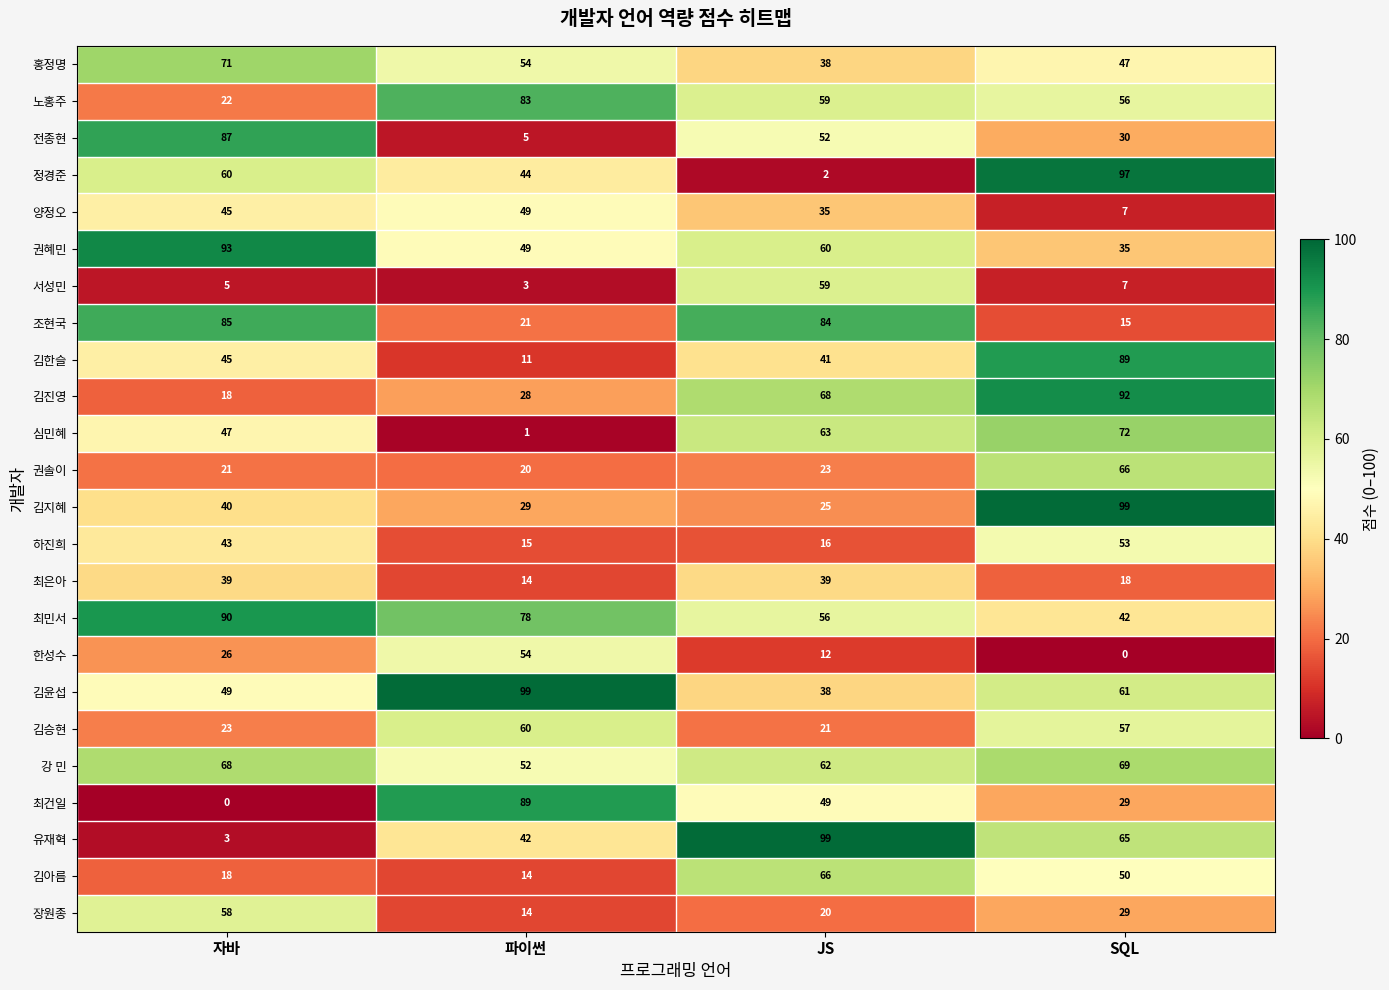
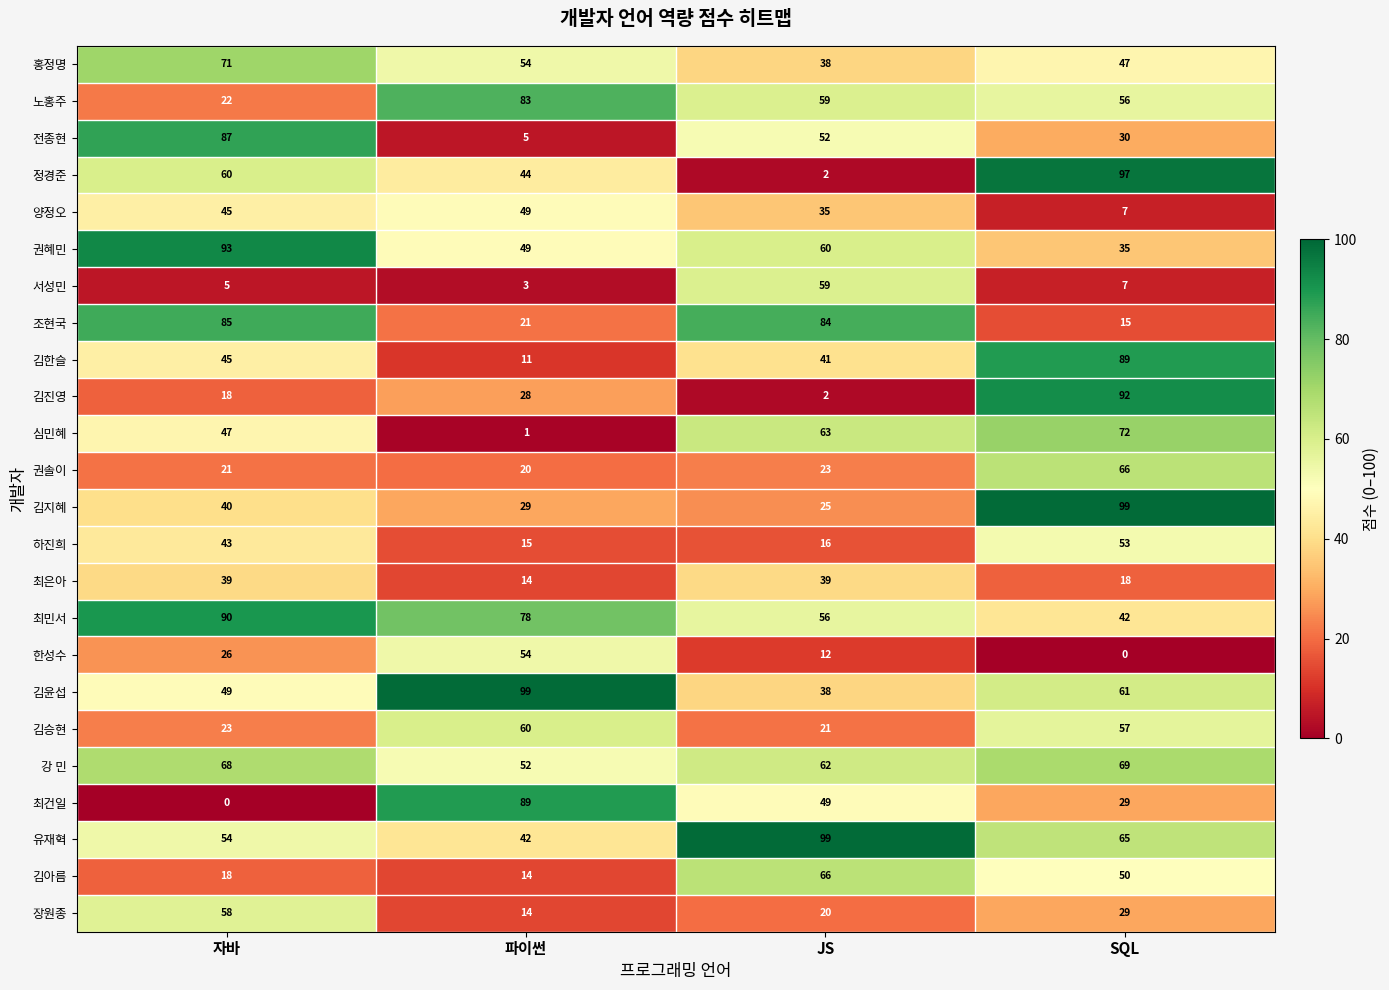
김진영, JS: 68 -> 2
유재혁, 자바: 3 -> 54
